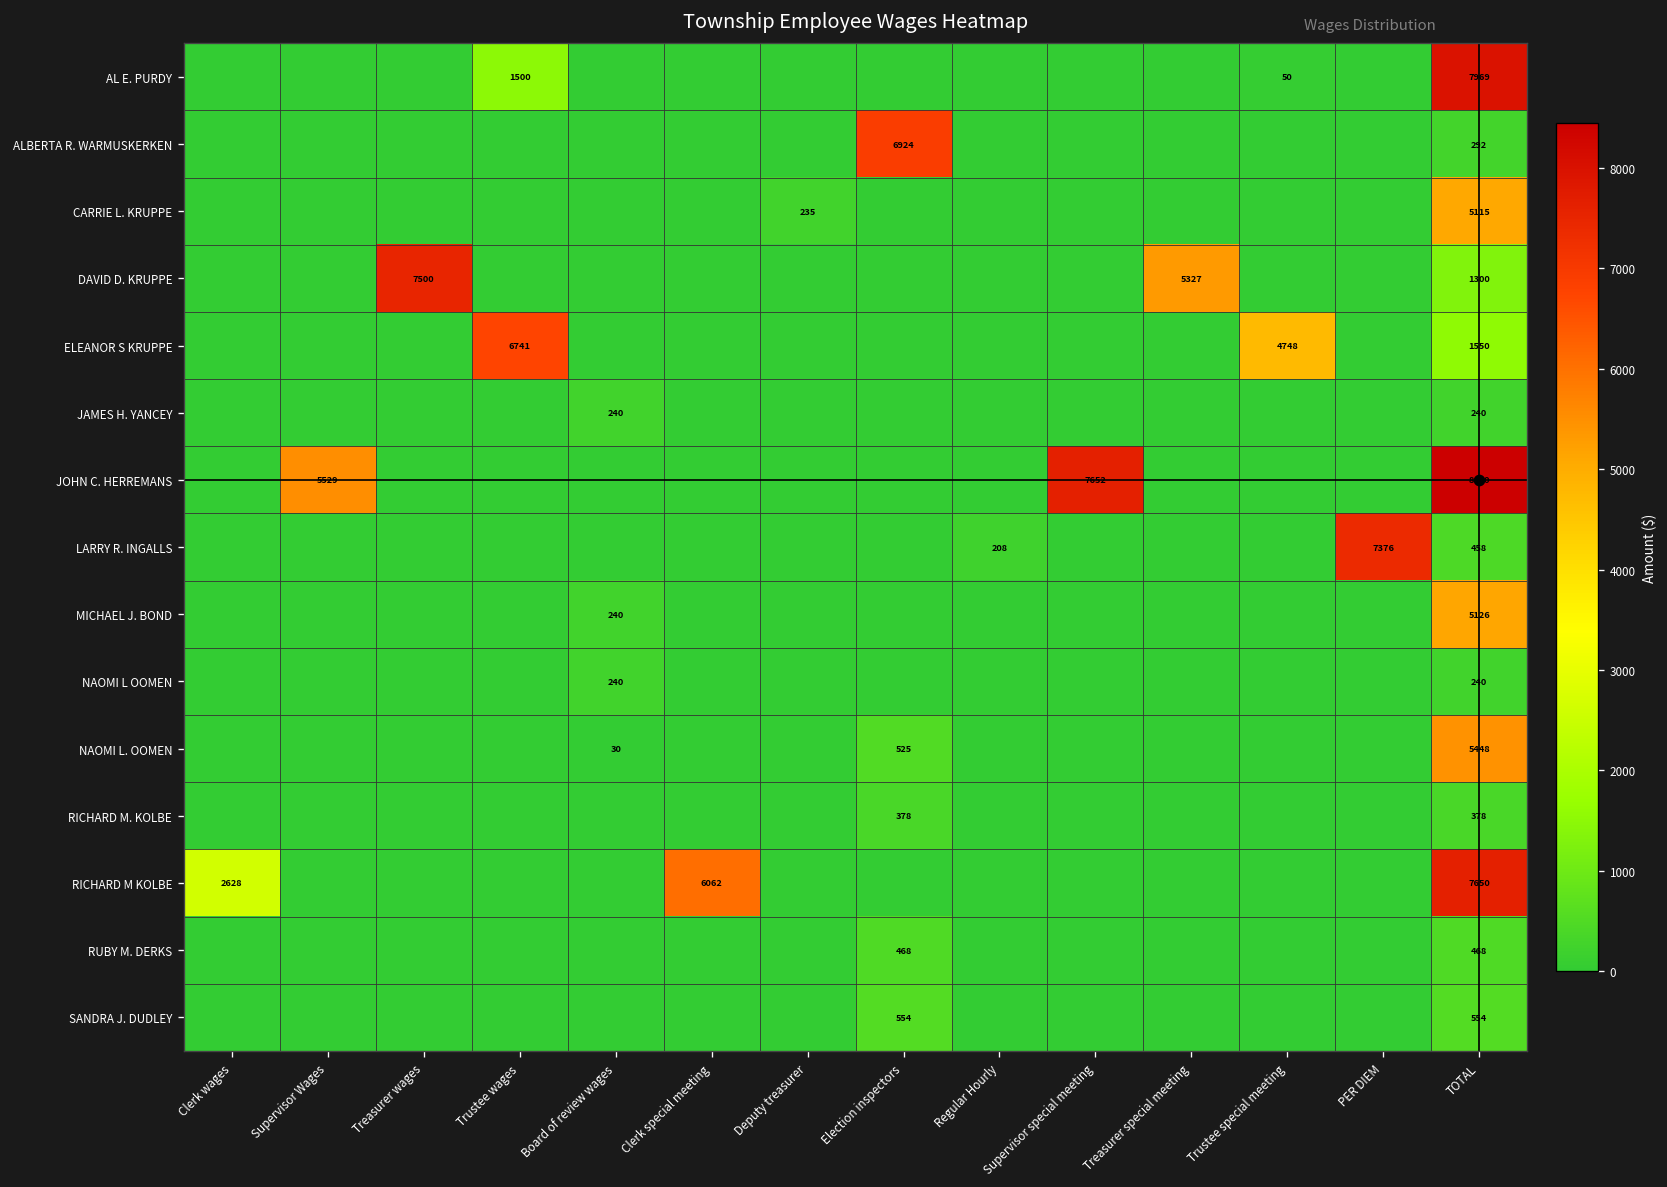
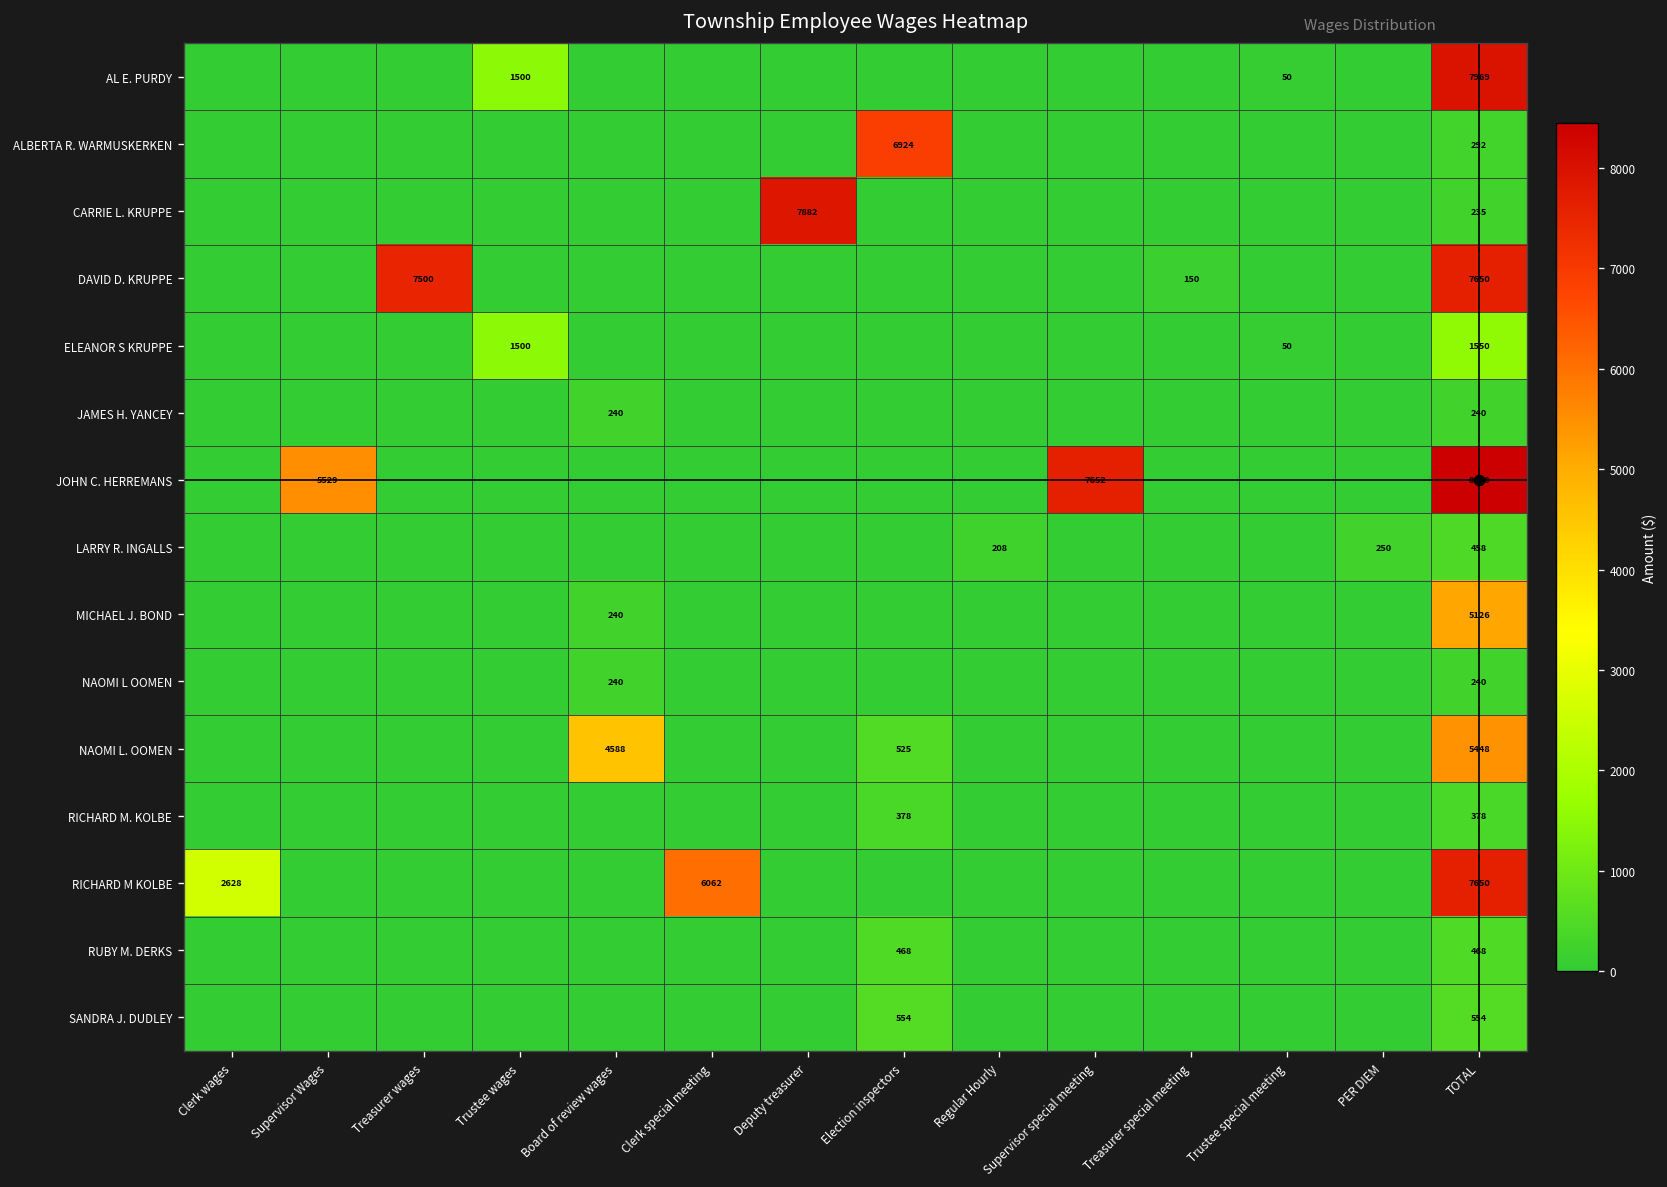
CARRIE L. KRUPPE, Deputy treasurer: 235 -> 7882
CARRIE L. KRUPPE, TOTAL: 5115 -> 235
DAVID D. KRUPPE, Treasurer special meeting: 5327 -> 150
DAVID D. KRUPPE, TOTAL: 1300 -> 7650
ELEANOR S KRUPPE, Trustee wages: 6741 -> 1500
ELEANOR S KRUPPE, Trustee special meeting: 4748 -> 50
LARRY R. INGALLS, PER DIEM: 7376 -> 250
NAOMI L. OOMEN, Board of review wages: 30 -> 4588
